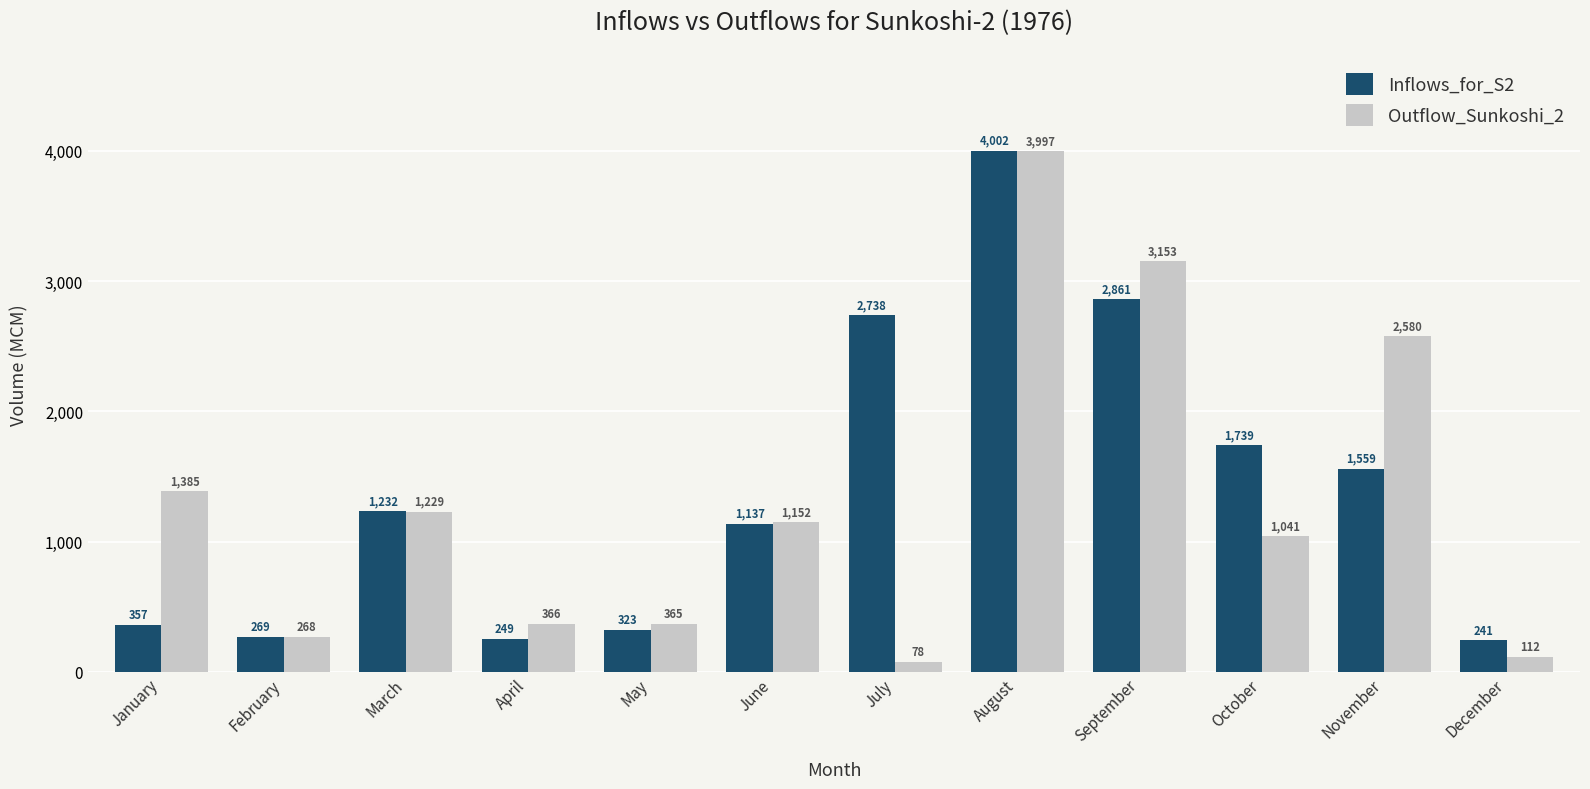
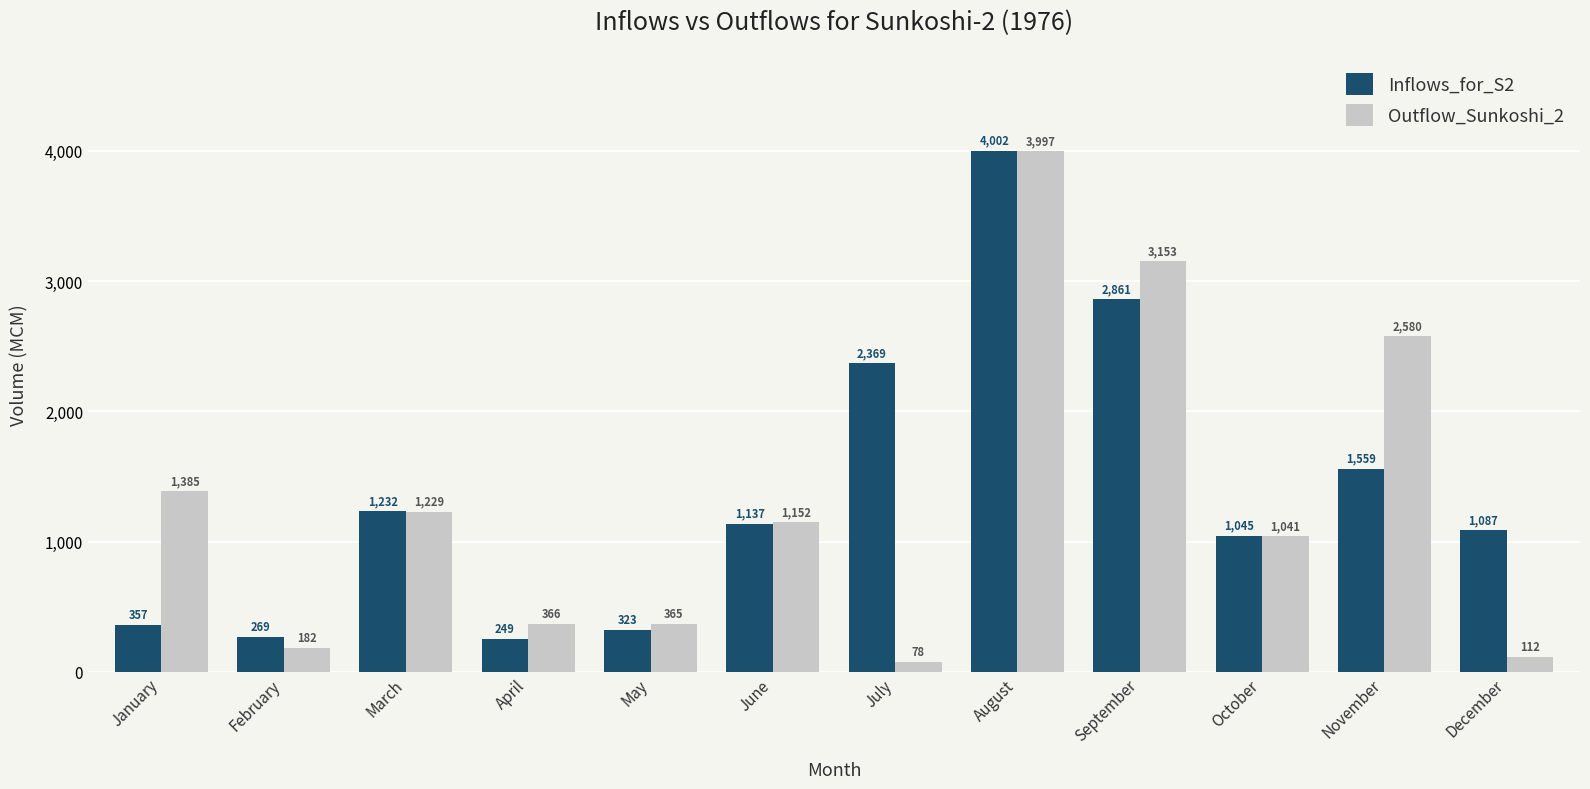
Outflow_Sunkoshi_2, February: 268 -> 182
Inflows_for_S2, July: 2,738 -> 2,369
Inflows_for_S2, October: 1,739 -> 1,045
Inflows_for_S2, December: 241 -> 1,087
